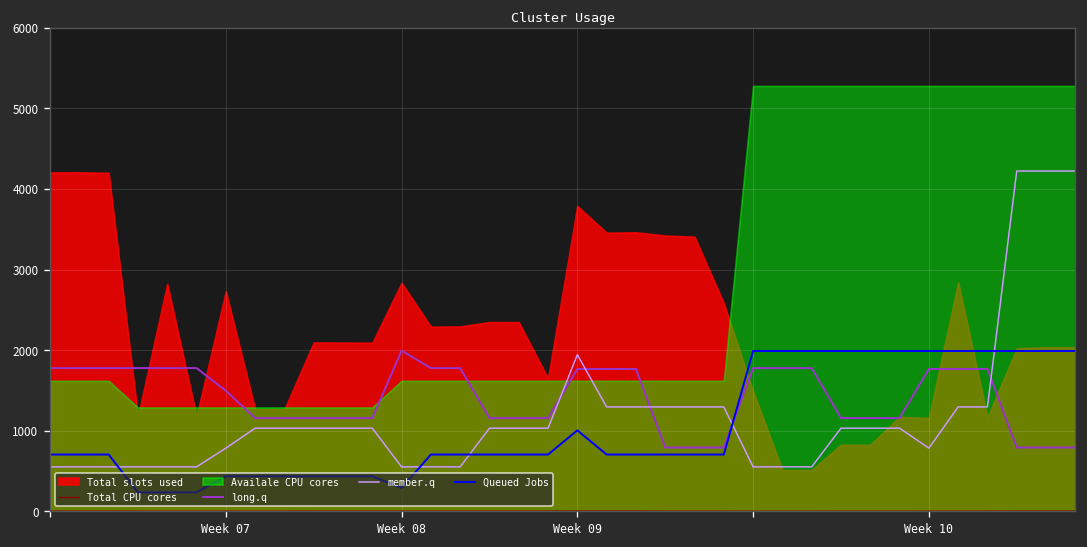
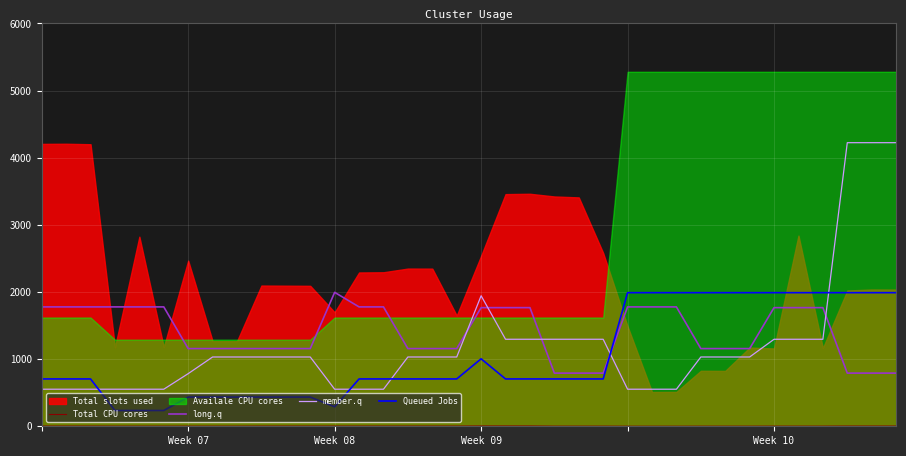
Total slots used, Week 07: 2700 -> 2500
long.q, Week 07: 1500 -> 1200
Total slots used, Week 08: 2800 -> 1700
Total slots used, Week 09: 3800 -> 2500
member.q, Week 10: 800 -> 1300
